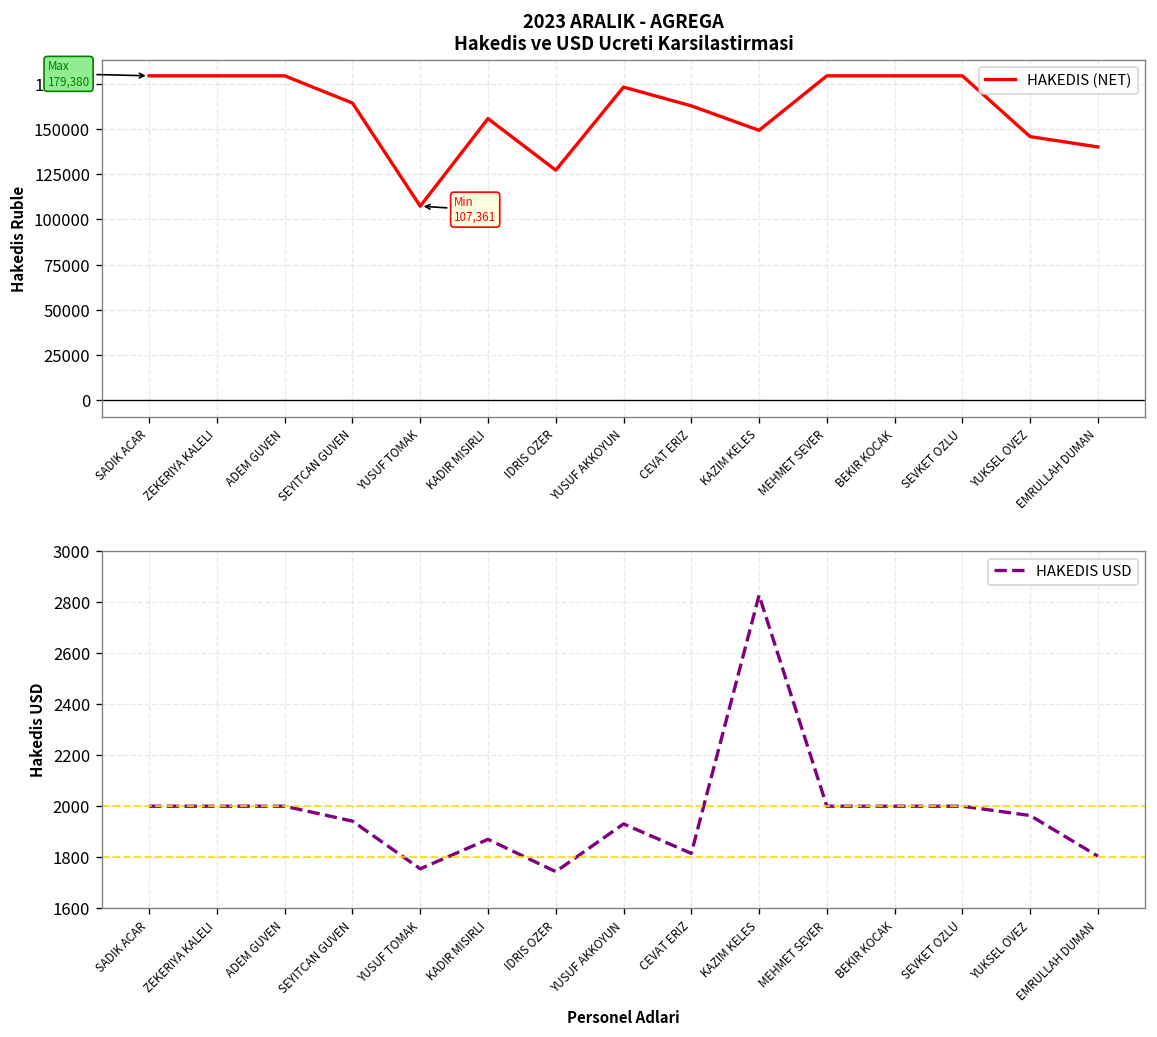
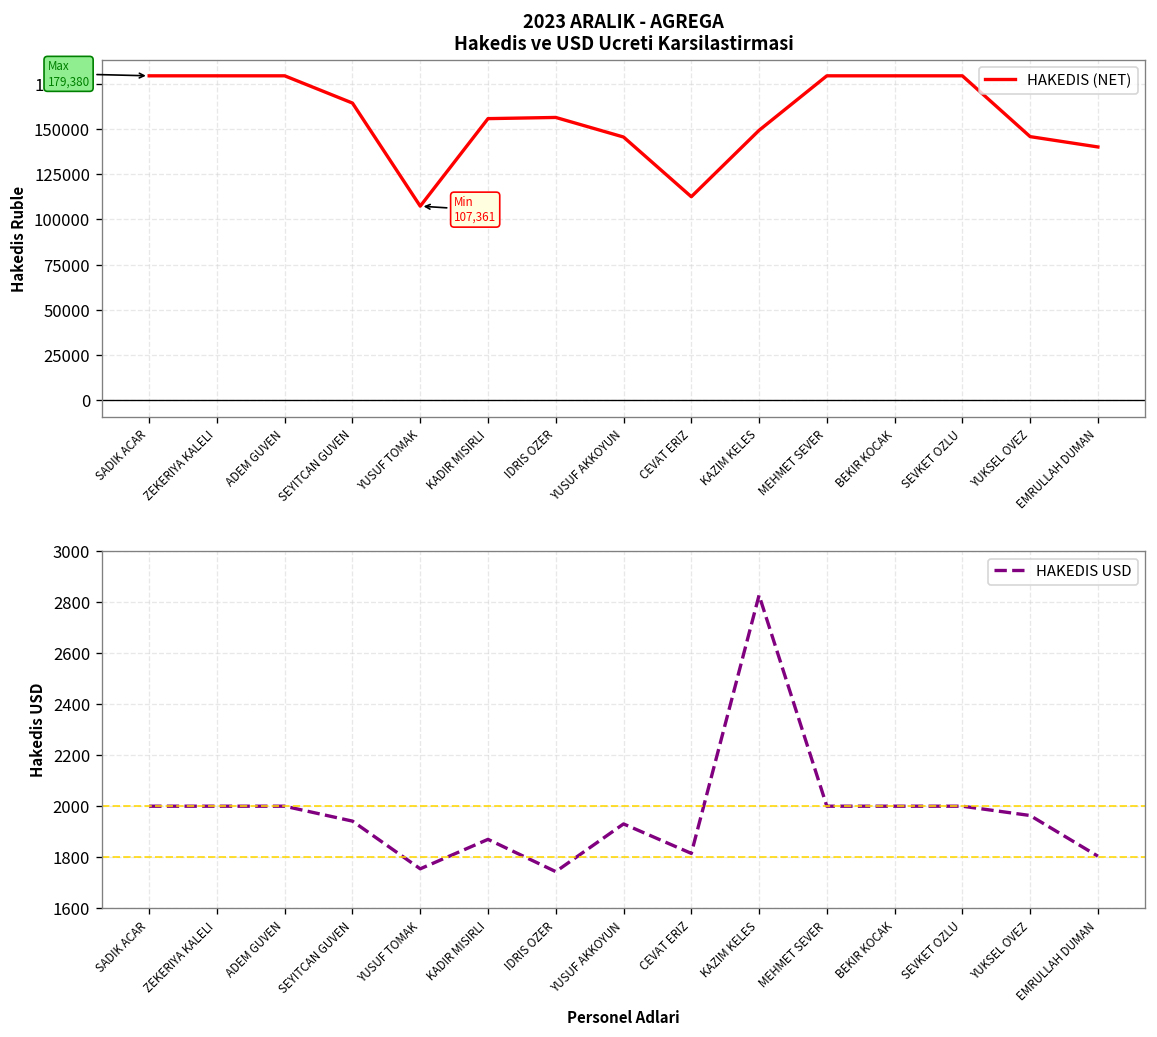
2023 ARALIK - AGREGA Hakedis ve USD Ucreti Karsilastirmasi, IDRIS OZER: 127000 -> 156000
2023 ARALIK - AGREGA Hakedis ve USD Ucreti Karsilastirmasi, YUSUF AKKOYUN: 173000 -> 146000
2023 ARALIK - AGREGA Hakedis ve USD Ucreti Karsilastirmasi, CEVAT ERIZ: 163000 -> 113000
